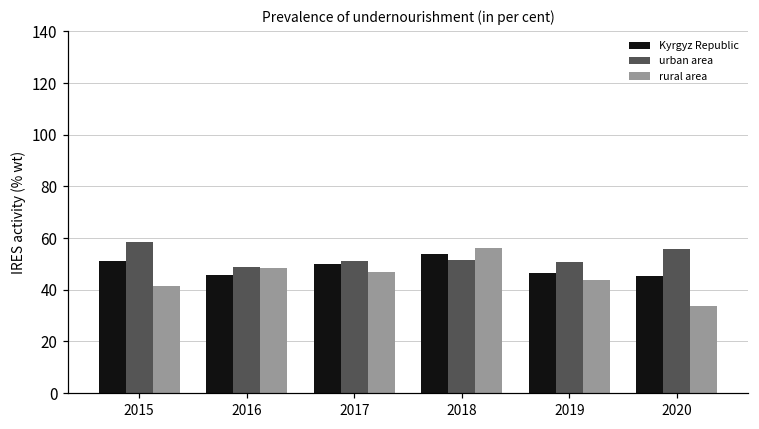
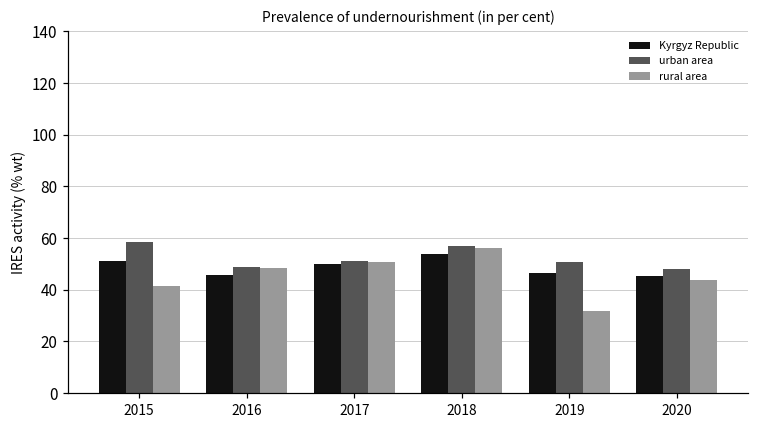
rural area, 2017: 47 -> 51
urban area, 2018: 52 -> 57
rural area, 2019: 44 -> 32
urban area, 2020: 56 -> 48
rural area, 2020: 34 -> 44
